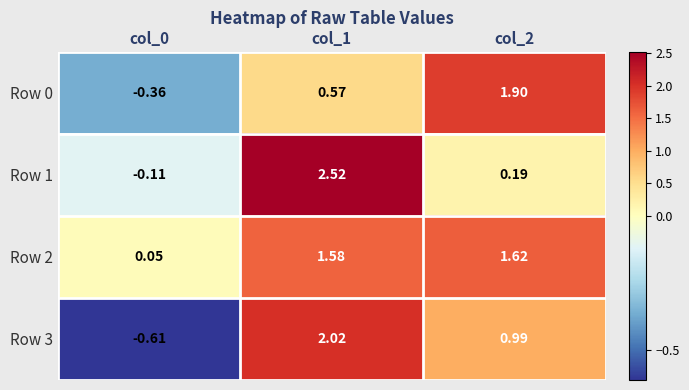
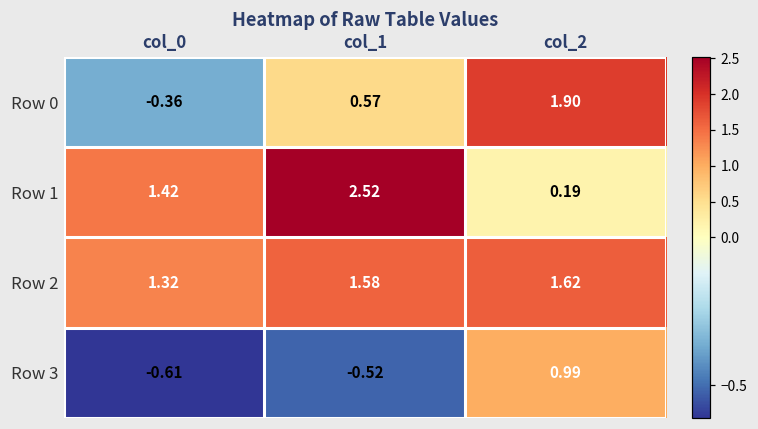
Row 1, col_0: -0.11 -> 1.42
Row 2, col_0: 0.05 -> 1.32
Row 3, col_1: 2.02 -> -0.52
